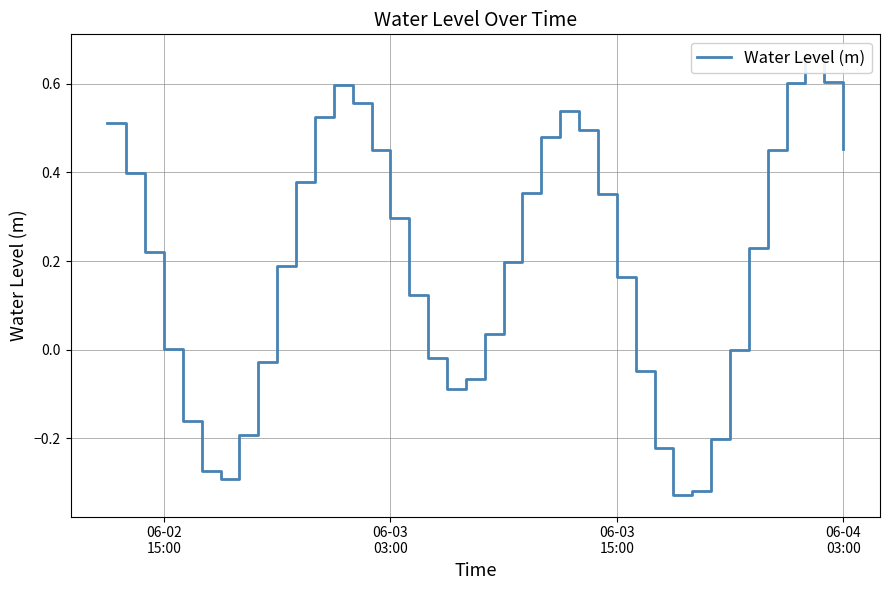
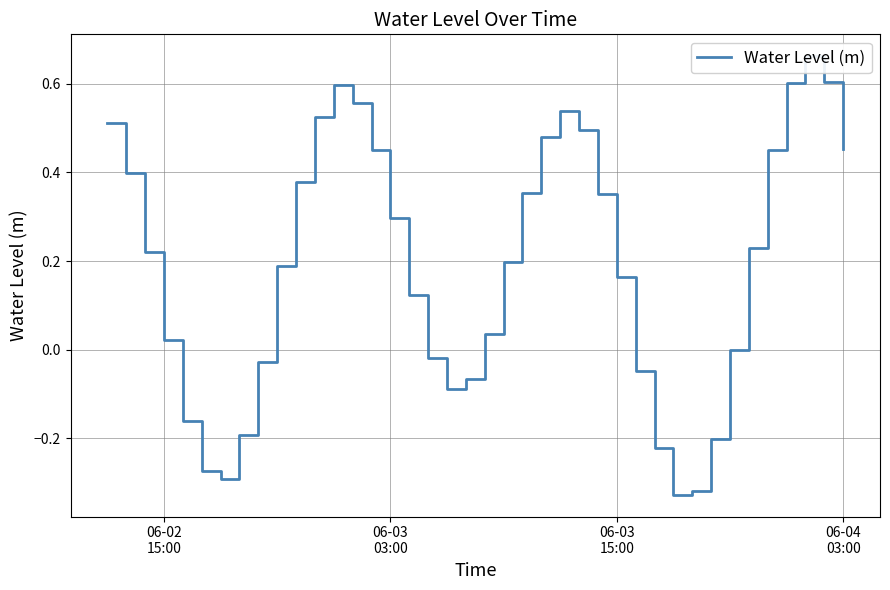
06-02 15:00: 0.00 -> 0.02
